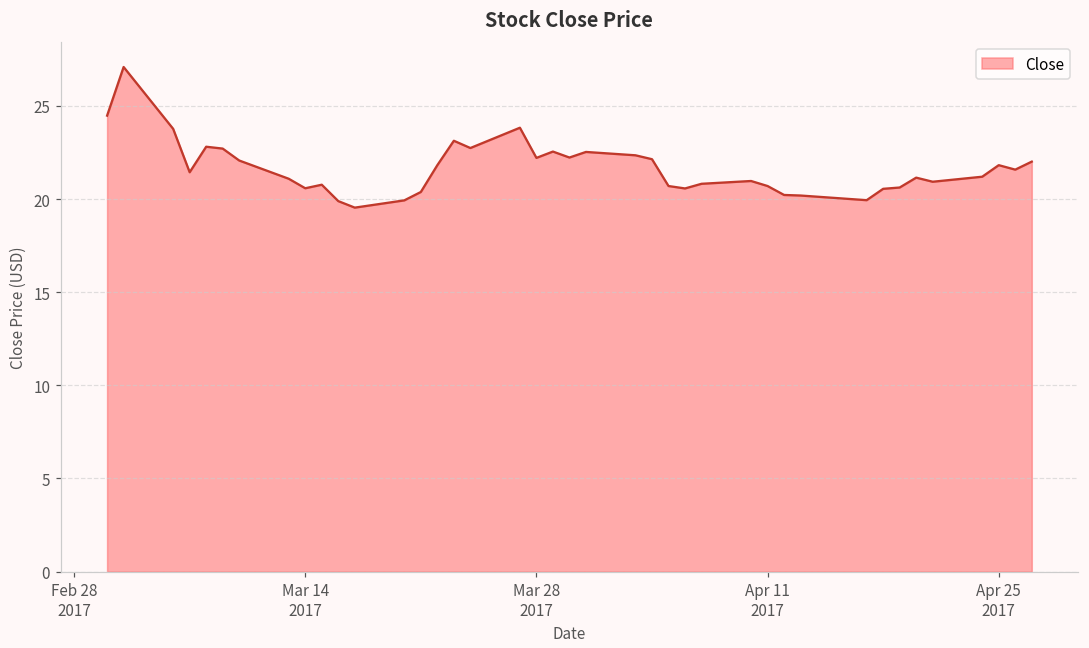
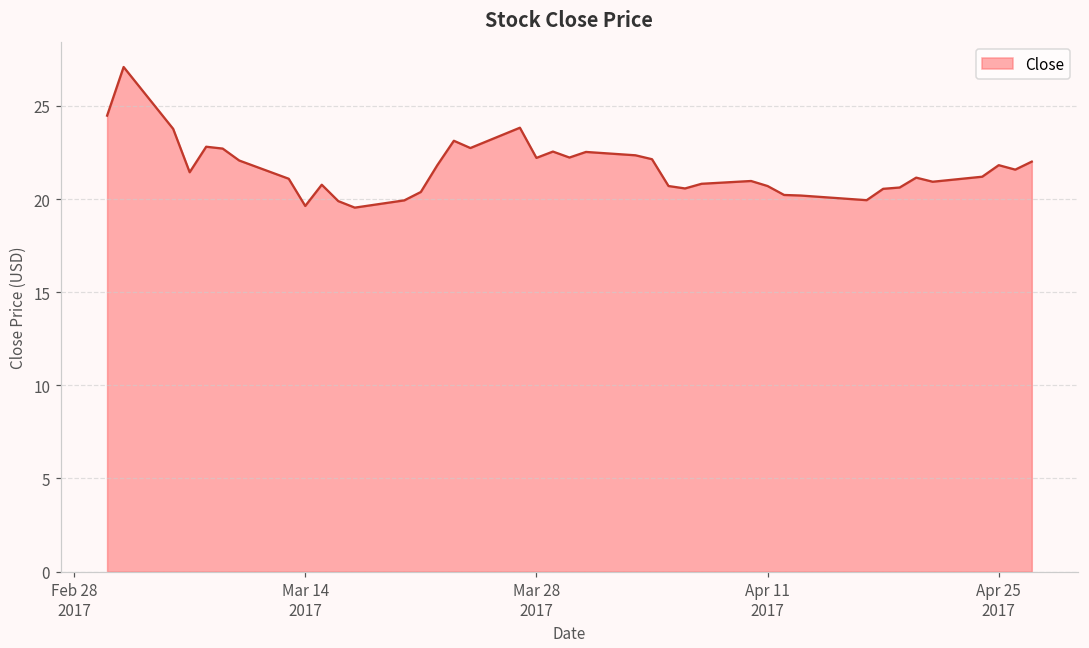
Mar 14 2017: 20.6 -> 19.6
